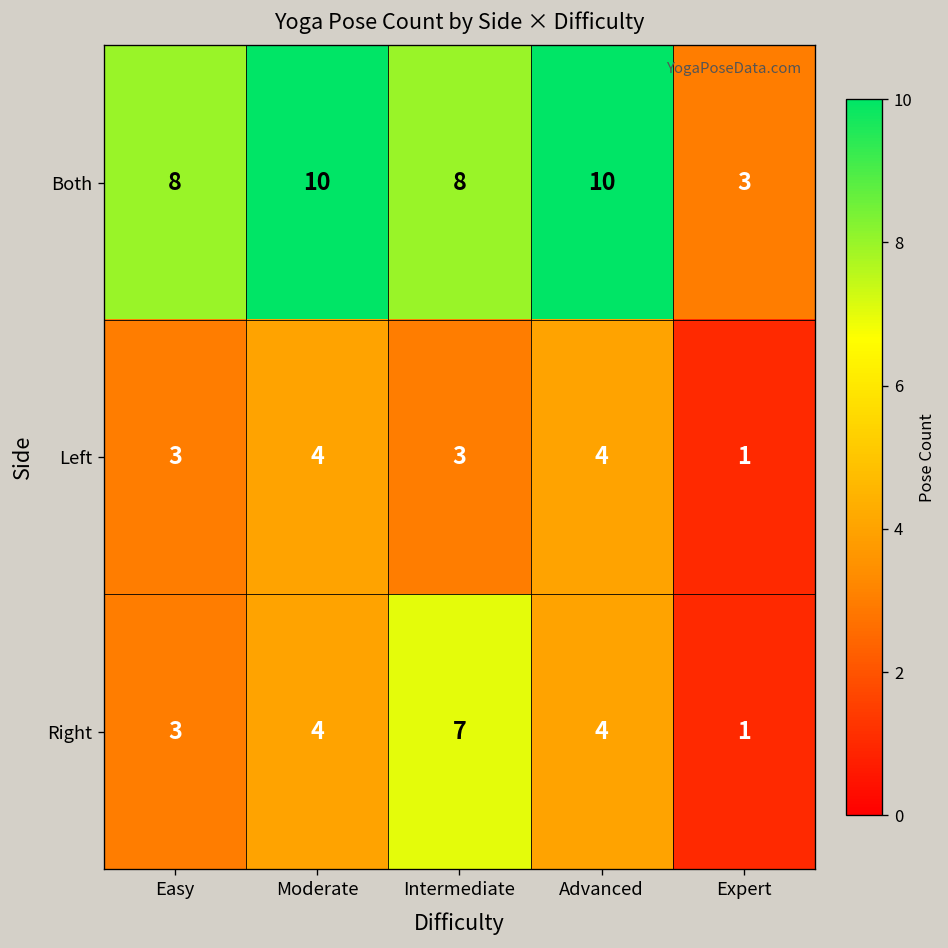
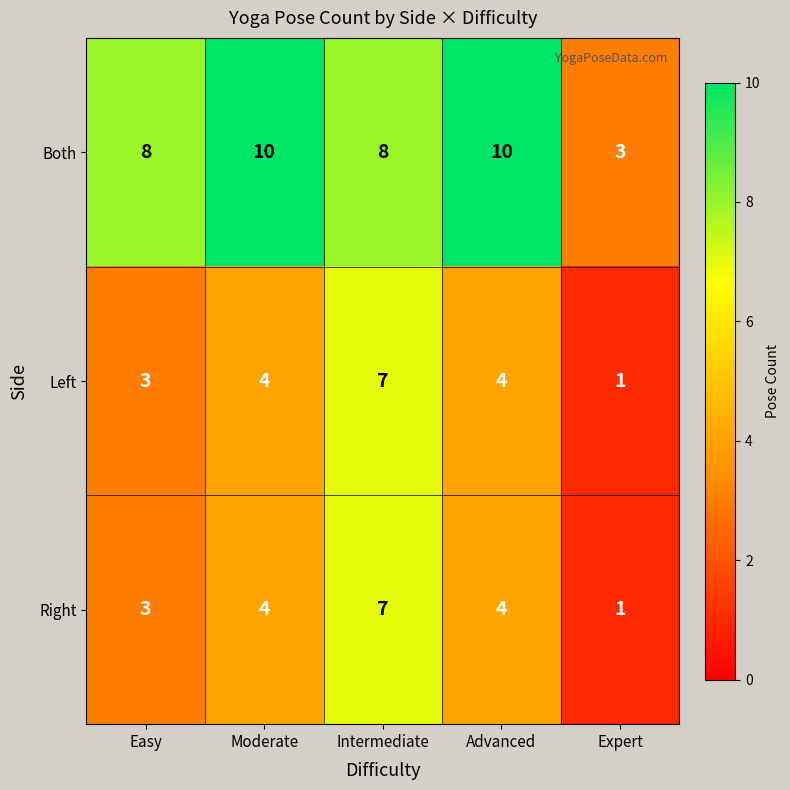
Left, Intermediate: 3 -> 7
